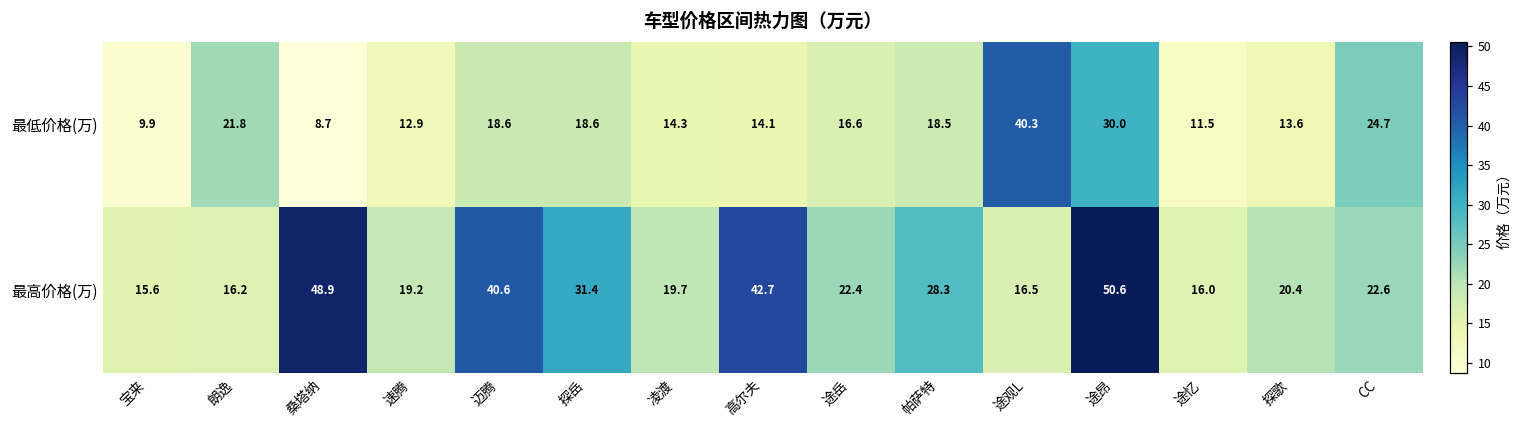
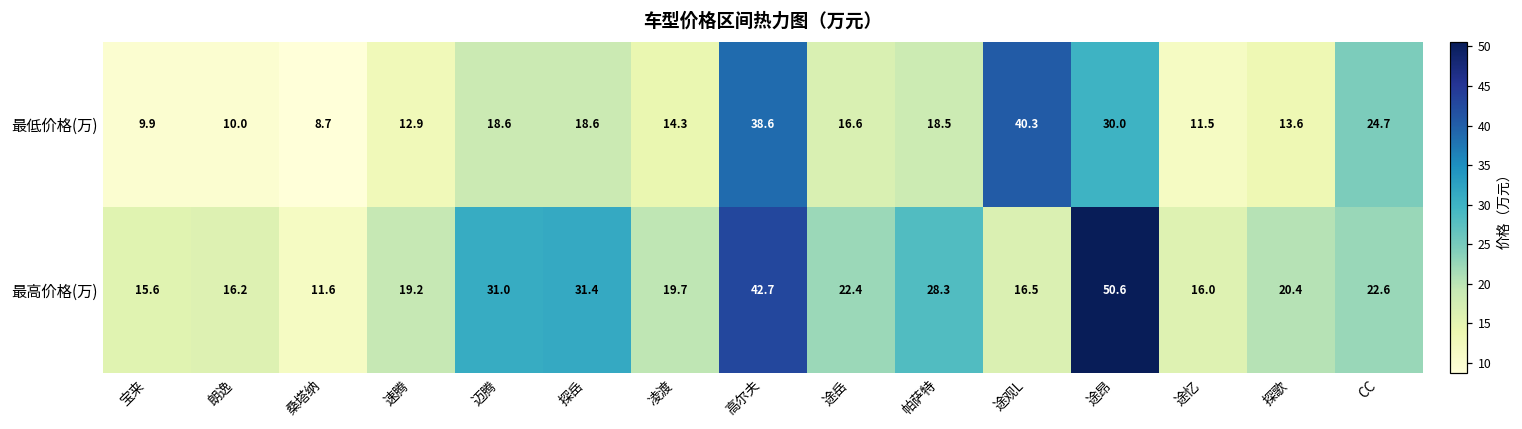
最低价格(万), 朗逸: 21.8 -> 10.0
最低价格(万), 高尔夫: 14.1 -> 38.6
最高价格(万), 桑塔纳: 48.9 -> 11.6
最高价格(万), 迈腾: 40.6 -> 31.0
